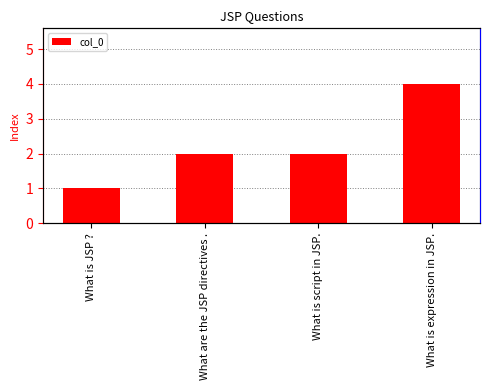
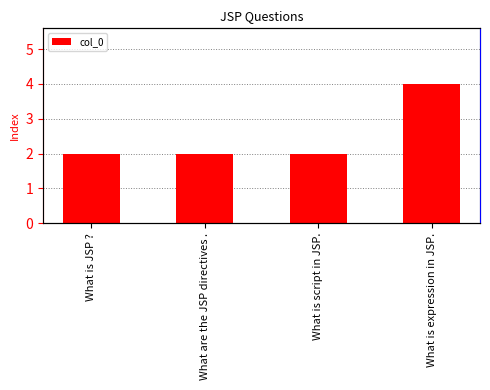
What is JSP ?: 1 -> 2
